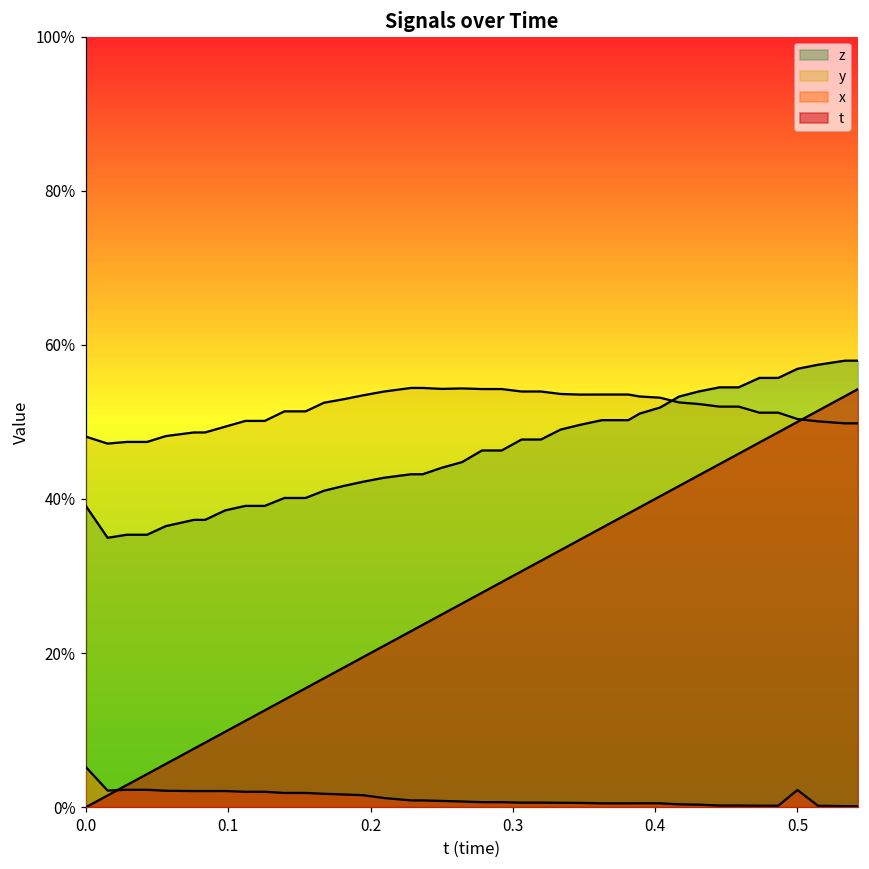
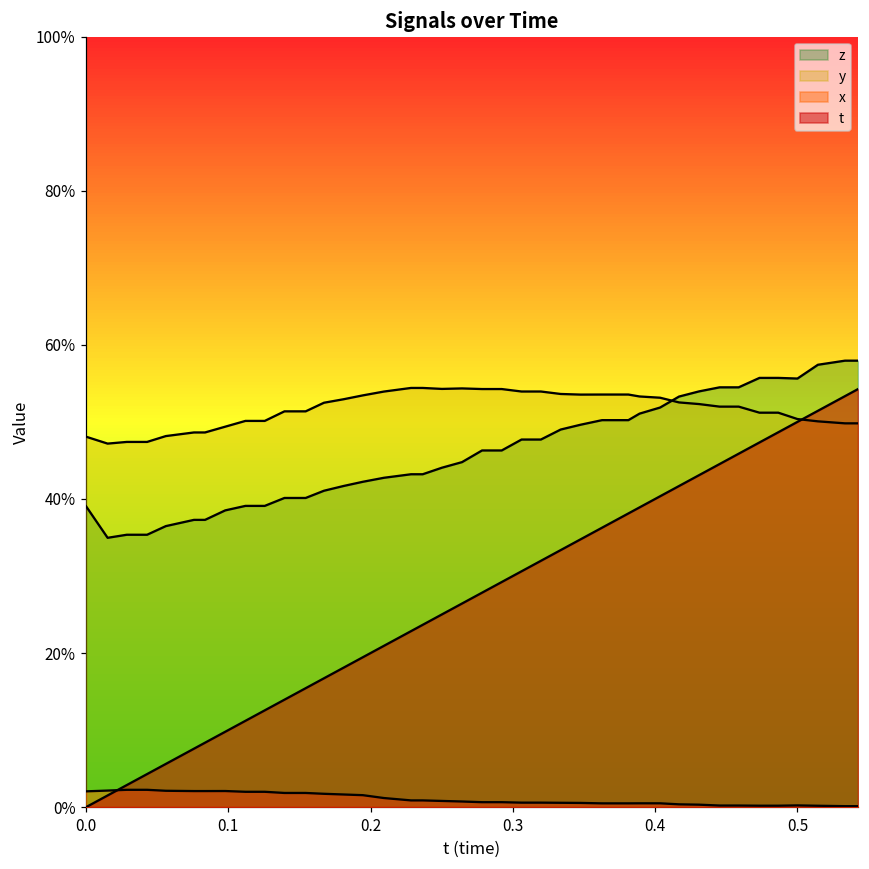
x, 0.0: 5% -> 2%
z, 0.5: 57% -> 56%
x, 0.5: 2% -> 0%
